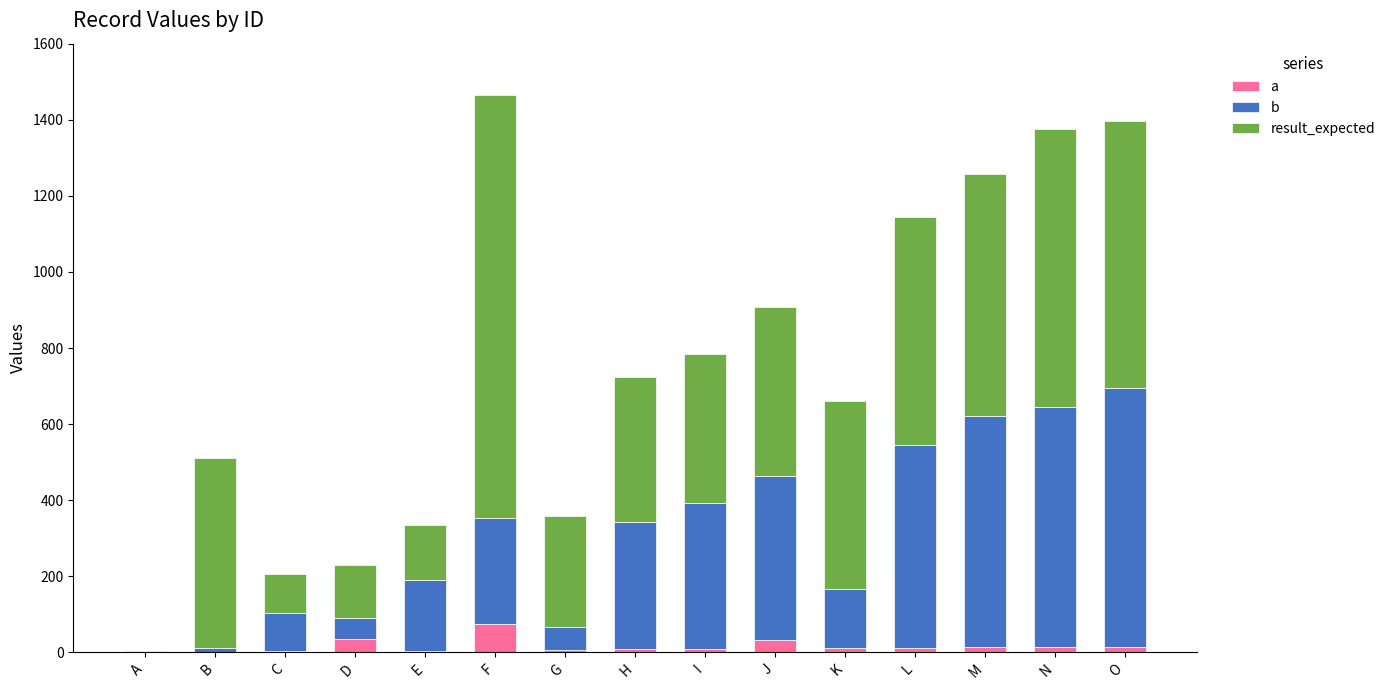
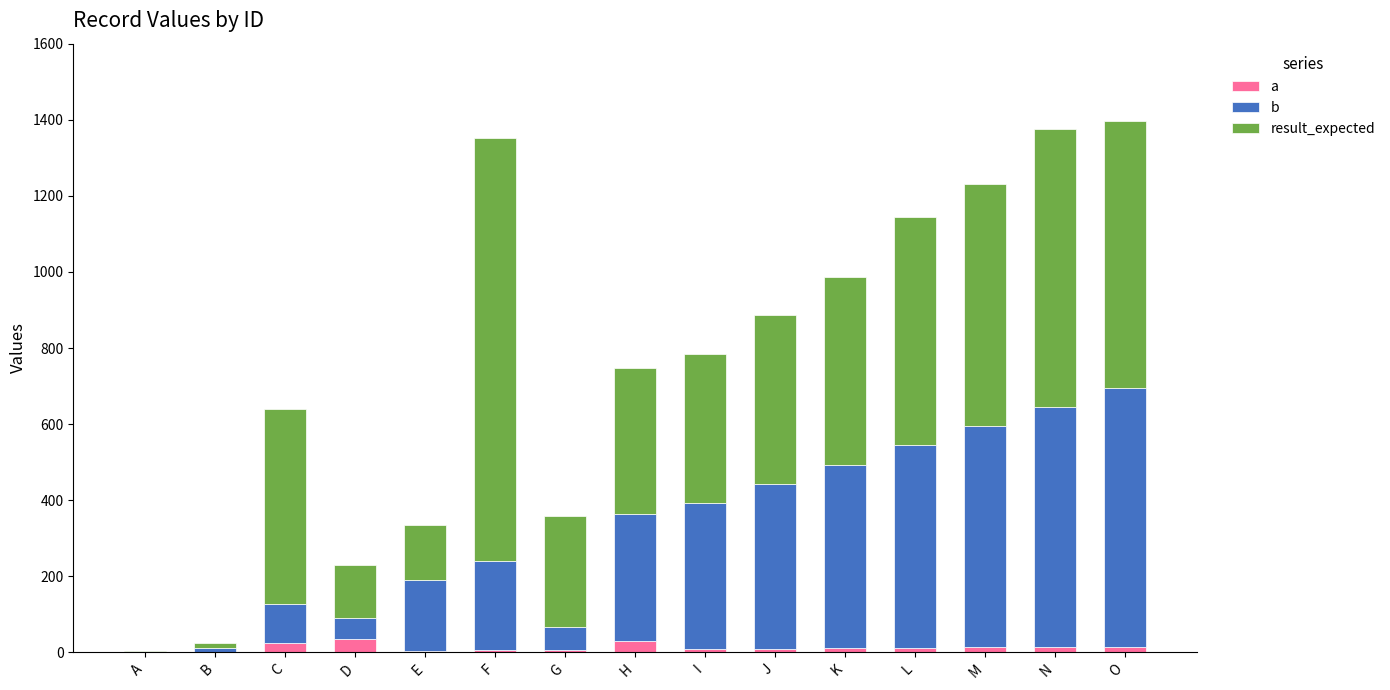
result_expected, B: 500 -> 10
a, C: 0 -> 30
result_expected, C: 100 -> 510
a, F: 80 -> 10
b, F: 280 -> 240
a, H: 10 -> 30
a, J: 30 -> 10
b, K: 160 -> 480
b, M: 610 -> 580
